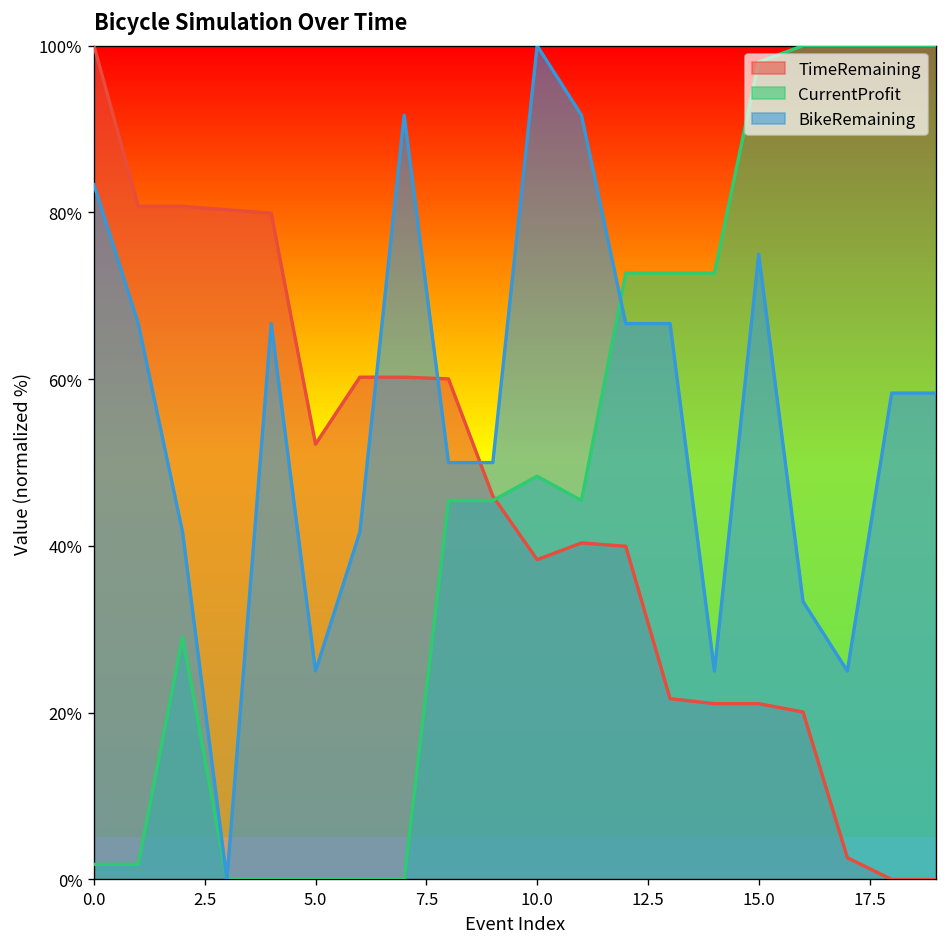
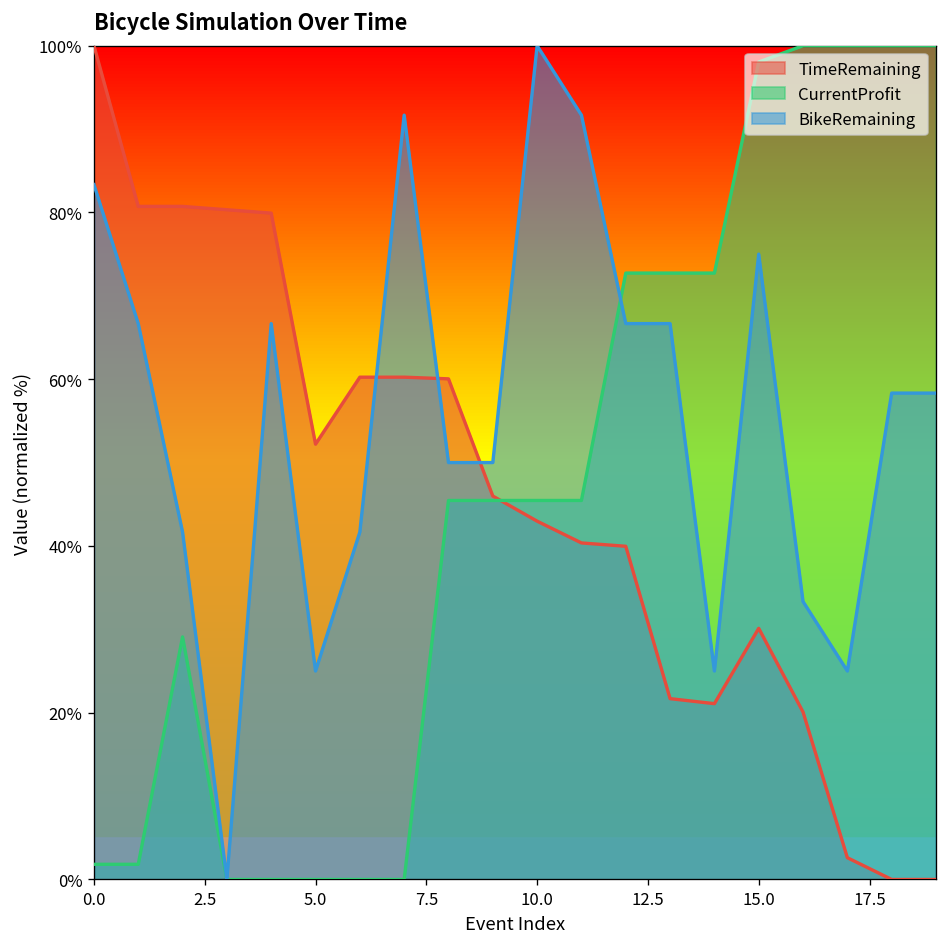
TimeRemaining, 10.0: 38% -> 43%
CurrentProfit, 10.0: 48% -> 45%
TimeRemaining, 15.0: 21% -> 30%
